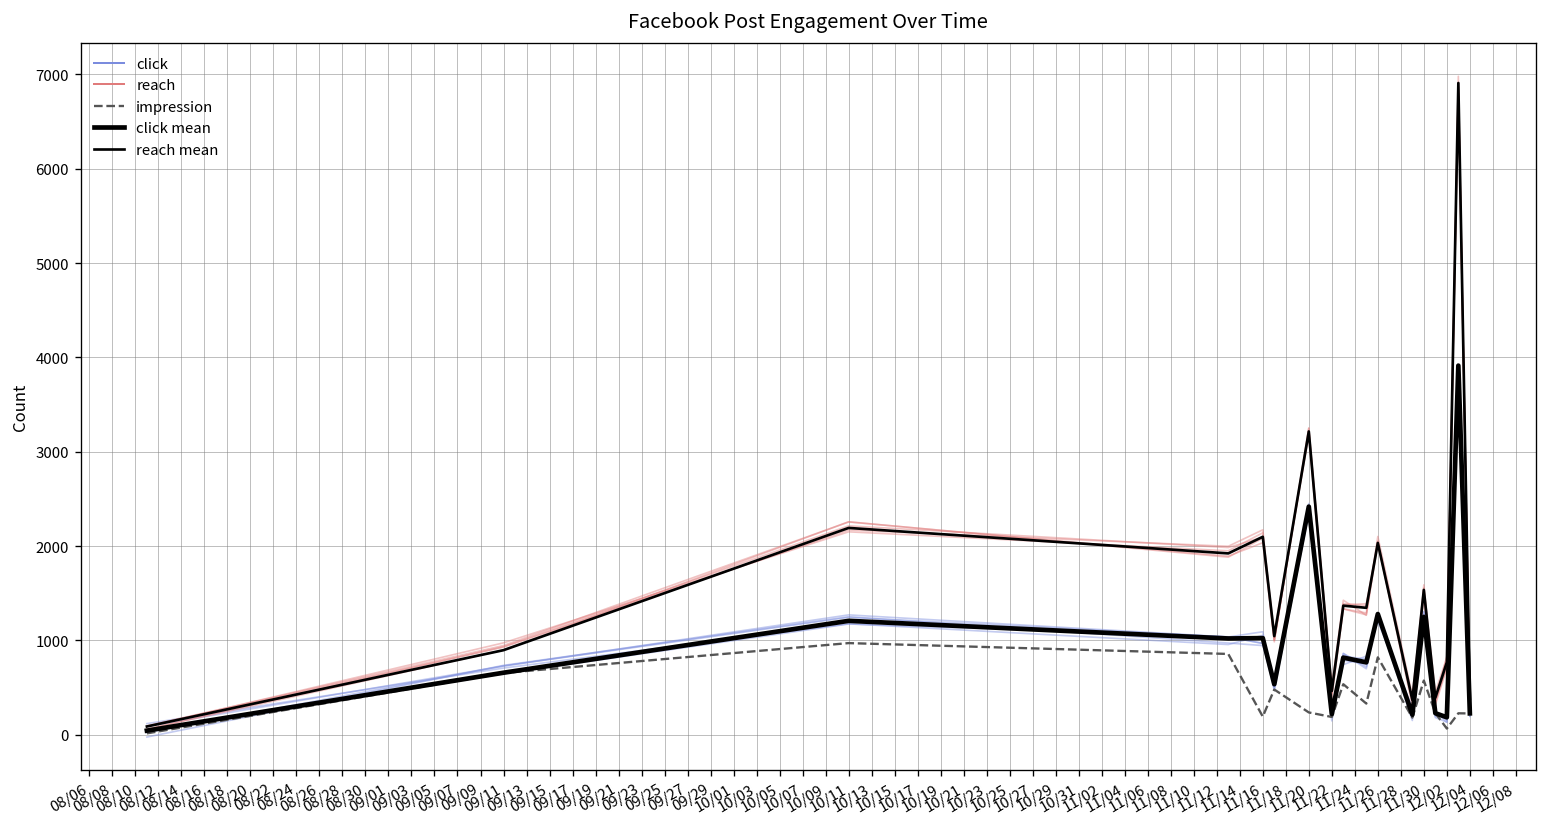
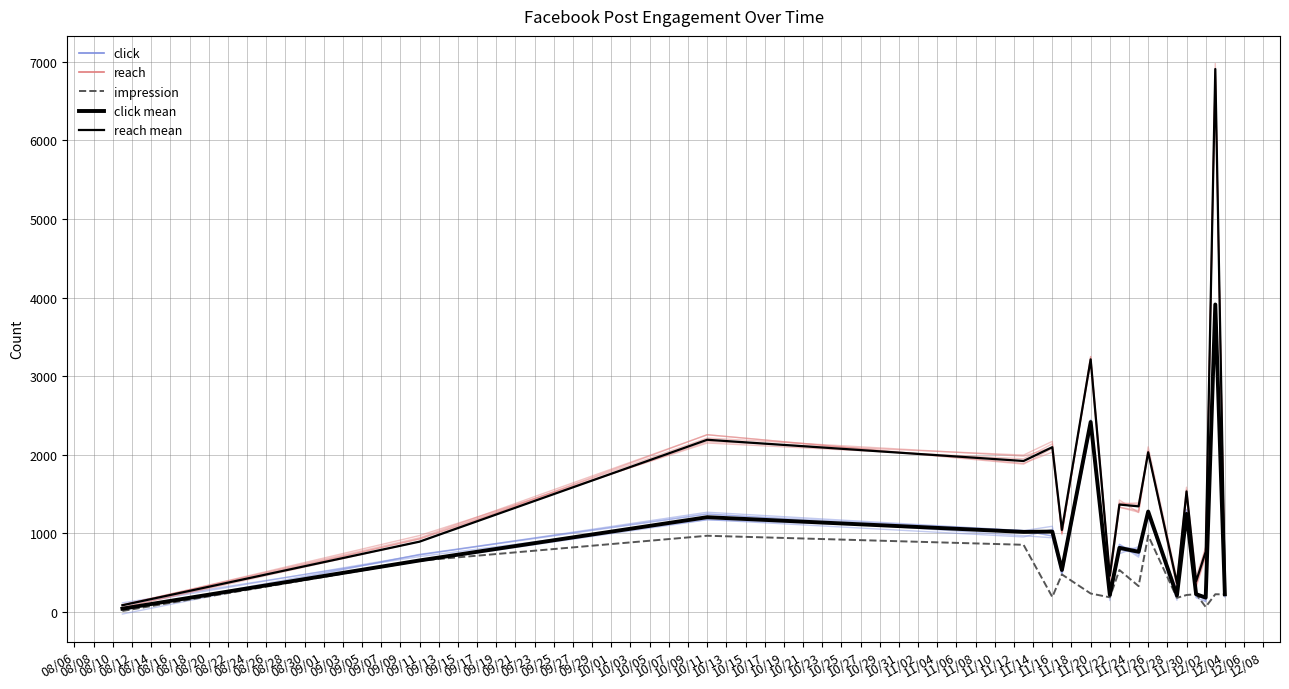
impression, 11/26: 800 -> 1000
impression, 11/30: 600 -> 200
